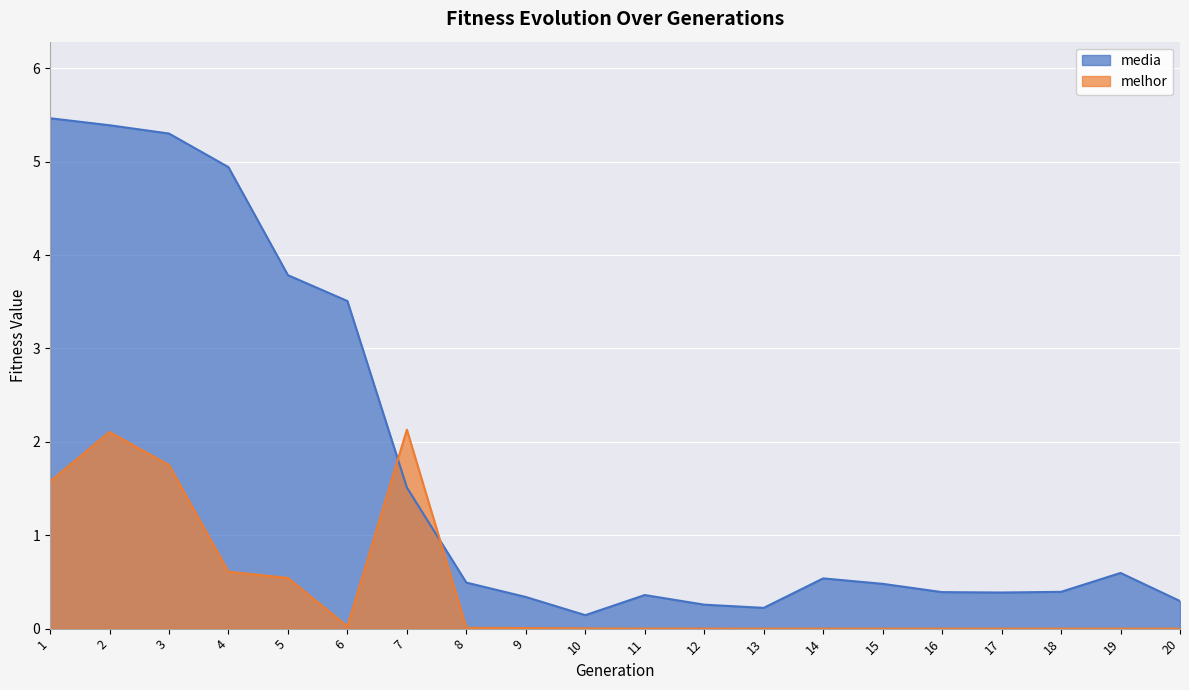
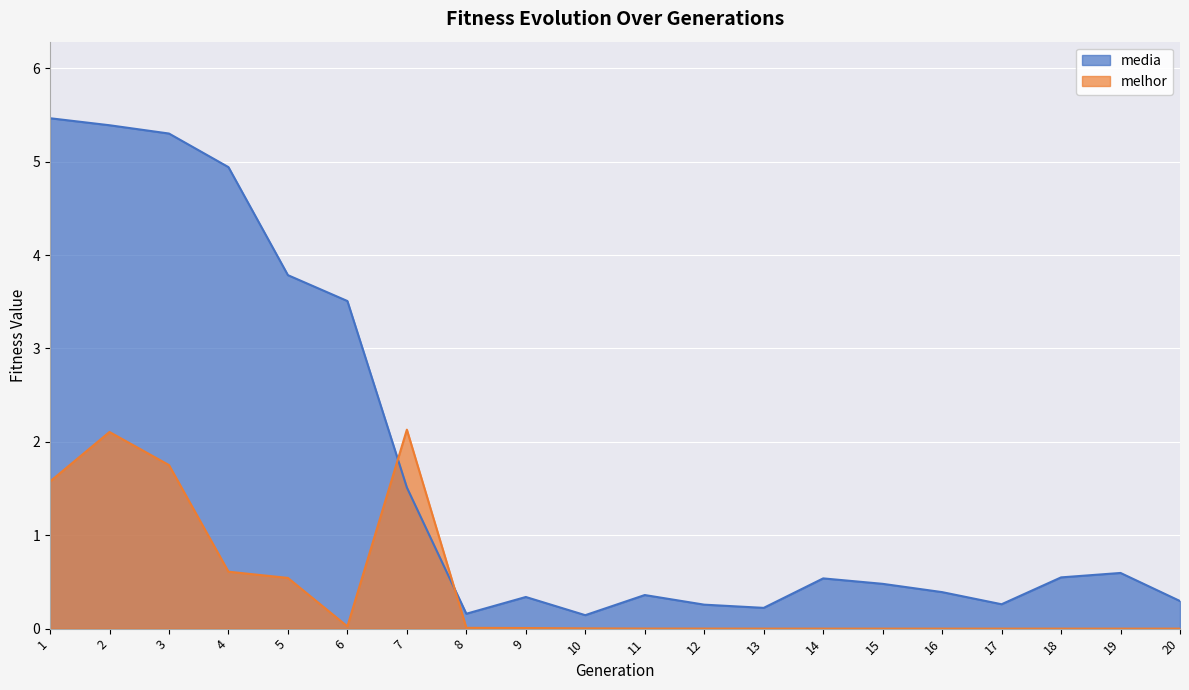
media, 8: 0.5 -> 0.2
media, 17: 0.4 -> 0.3
media, 18: 0.4 -> 0.5
